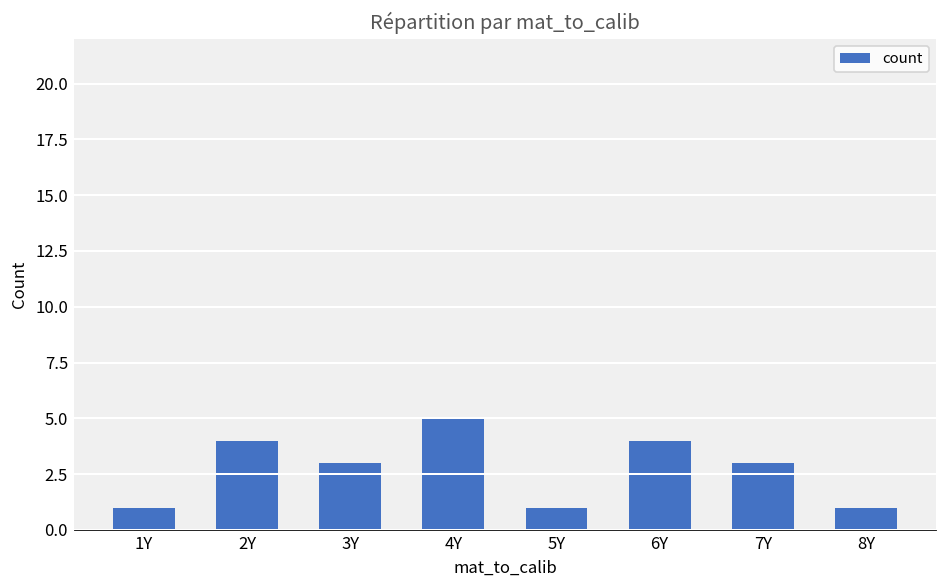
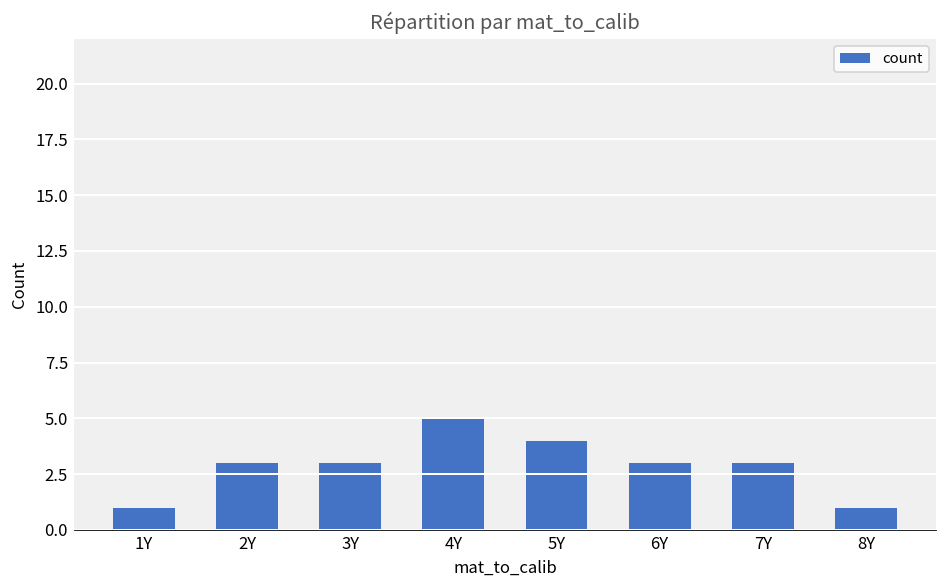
2Y: 4 -> 3
5Y: 1 -> 4
6Y: 4 -> 3
